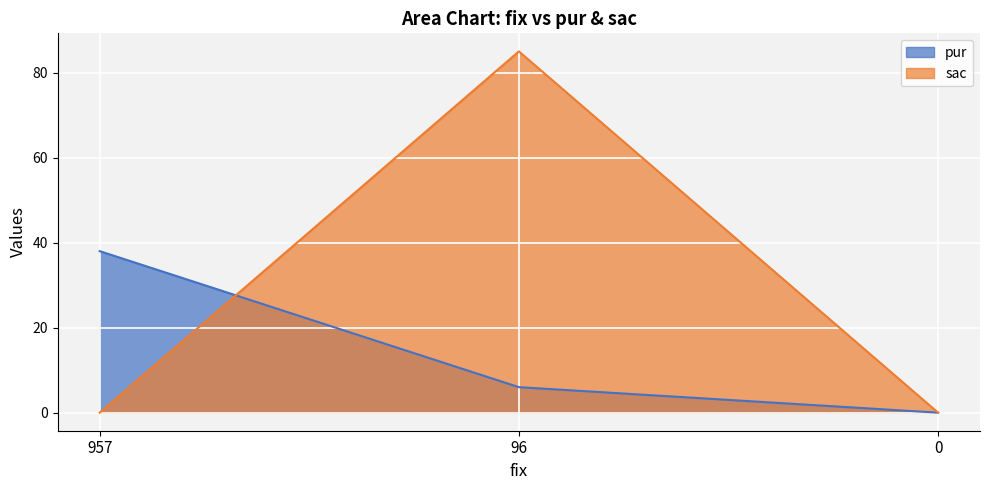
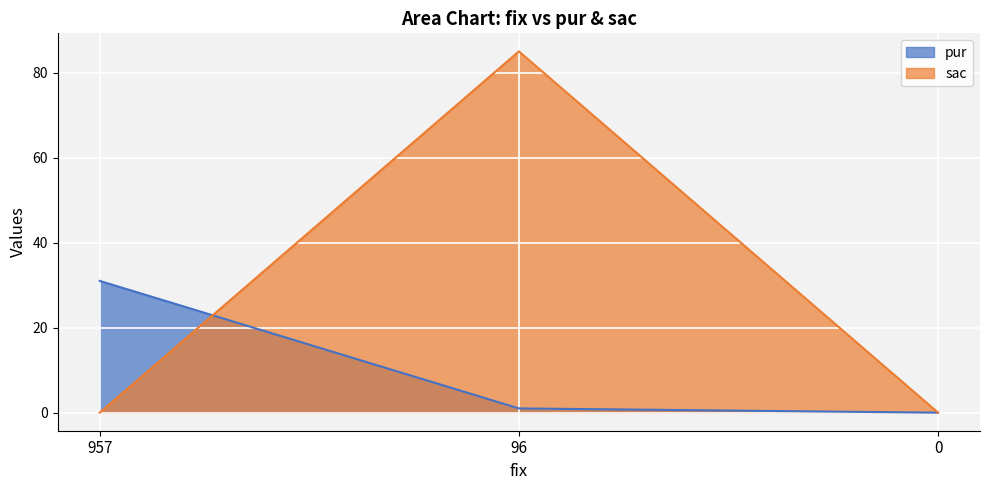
pur, 957: 38 -> 31
pur, 96: 6 -> 1
